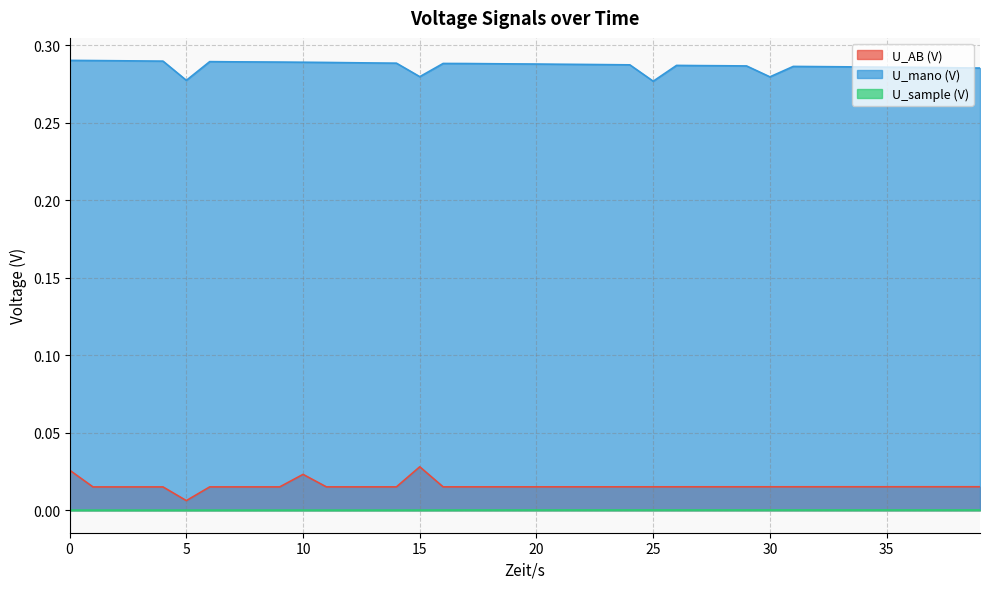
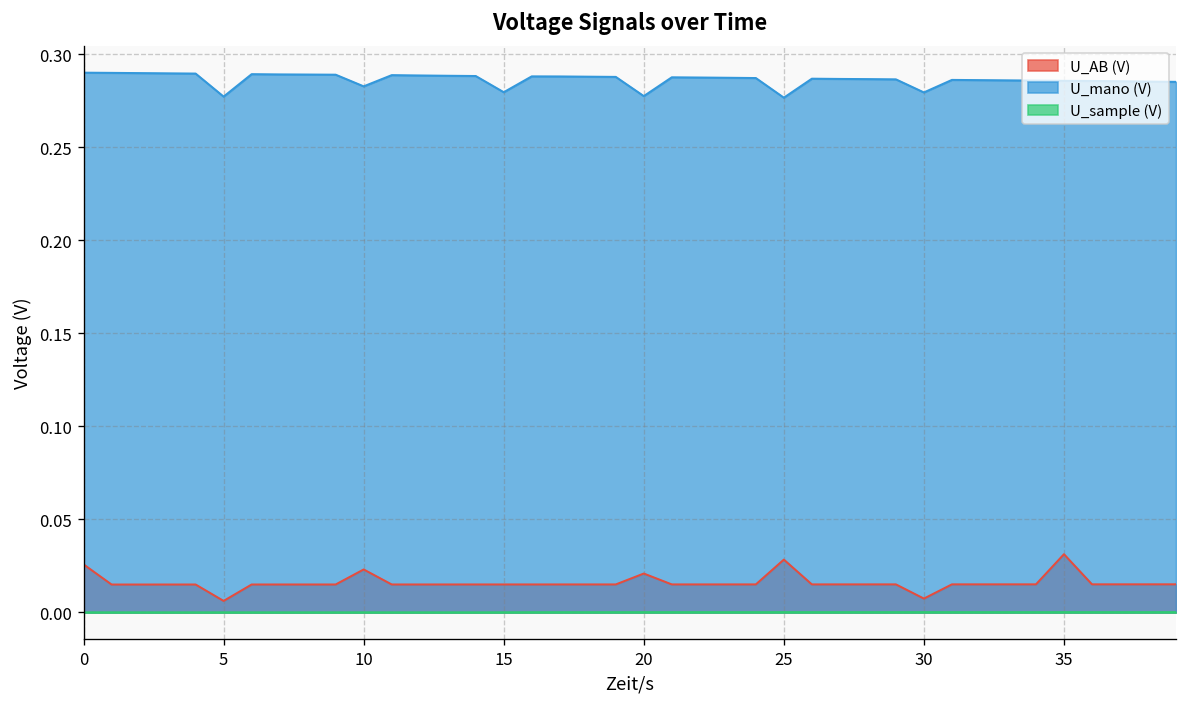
U_mano (V), 10: 0.289 -> 0.283
U_AB (V), 15: 0.028 -> 0.015
U_AB (V), 20: 0.015 -> 0.021
U_mano (V), 20: 0.288 -> 0.278
U_AB (V), 25: 0.015 -> 0.028
U_AB (V), 30: 0.015 -> 0.007
U_AB (V), 35: 0.015 -> 0.031
